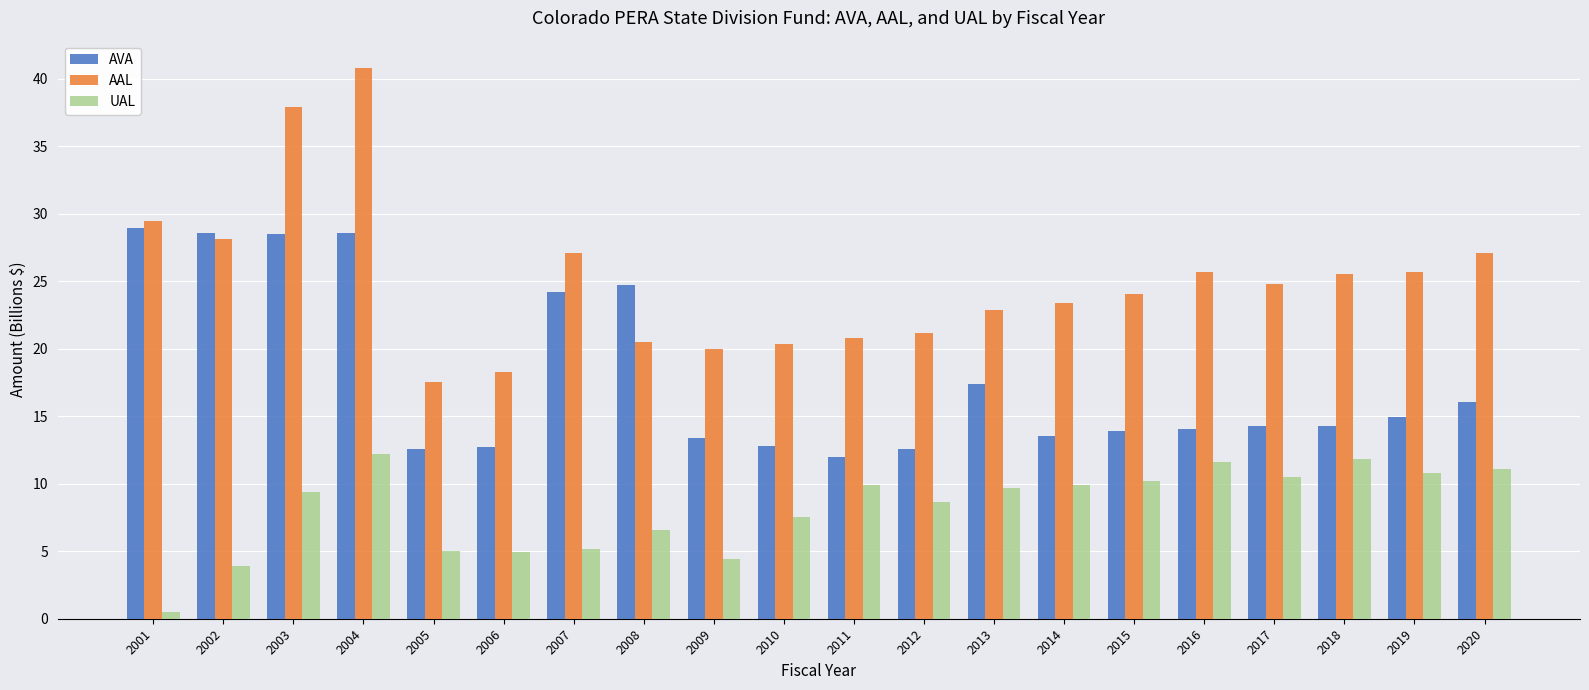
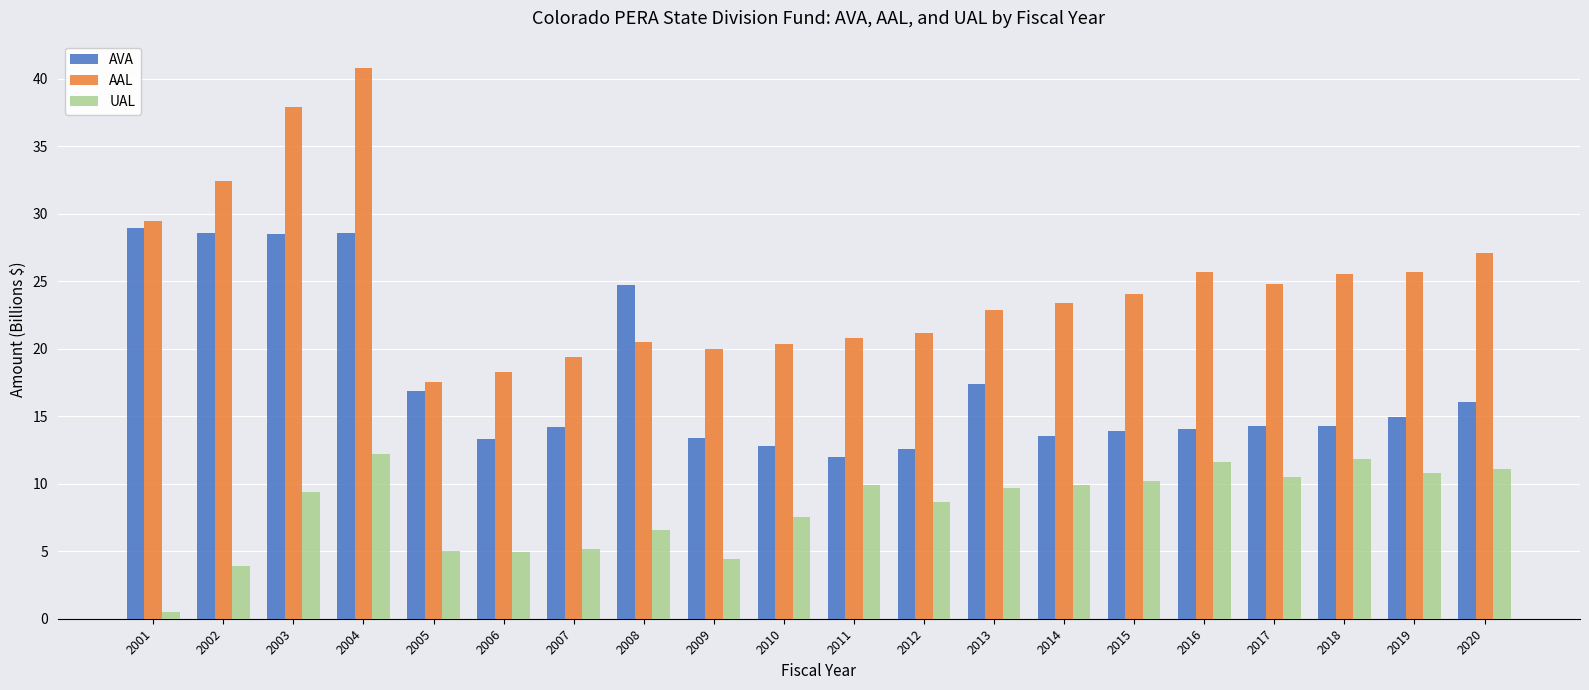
AAL, 2002: 28.2 -> 32.5
AVA, 2005: 12.5 -> 16.8
AVA, 2006: 12.7 -> 13.3
AVA, 2007: 24.2 -> 14.2
AAL, 2007: 27.1 -> 19.4
